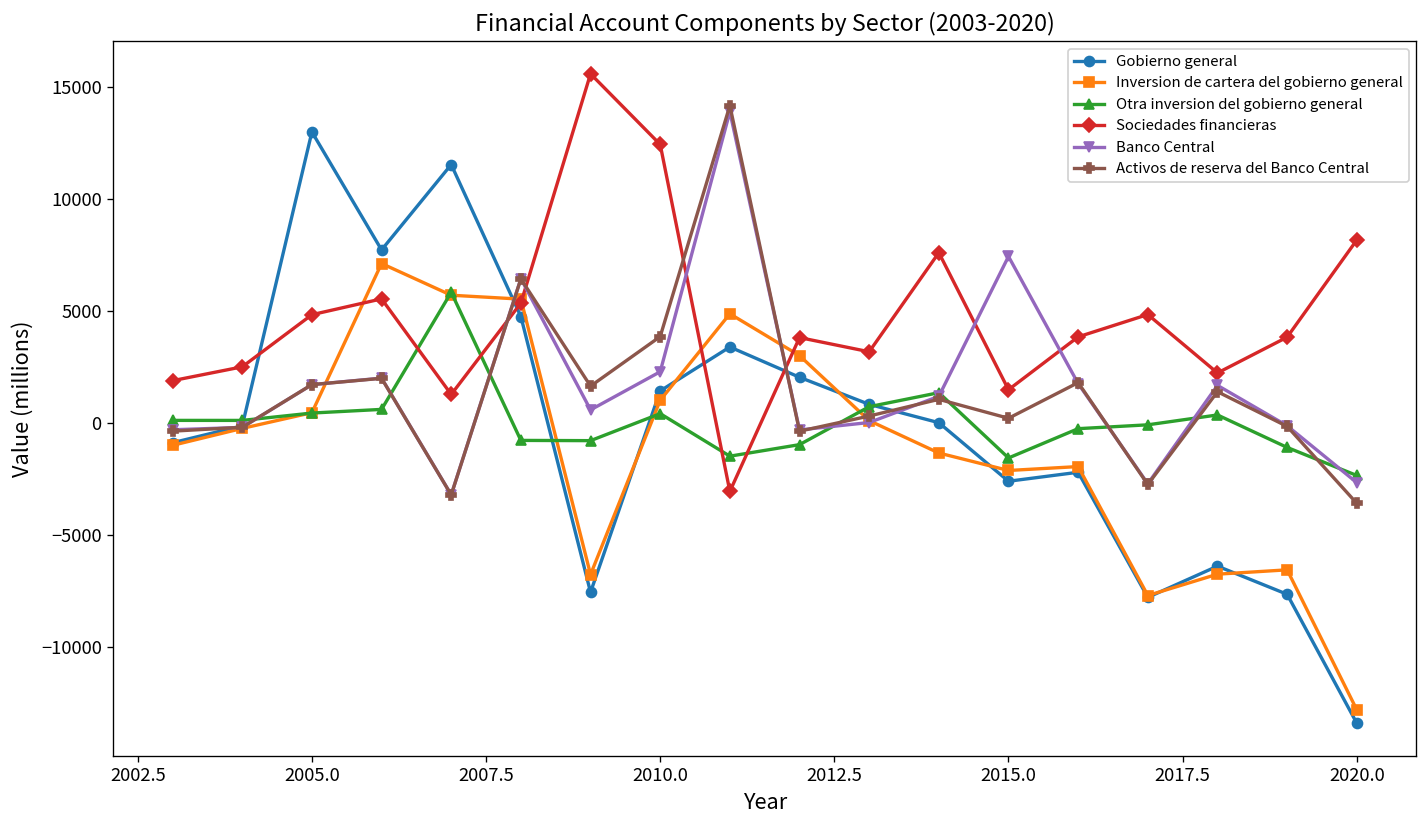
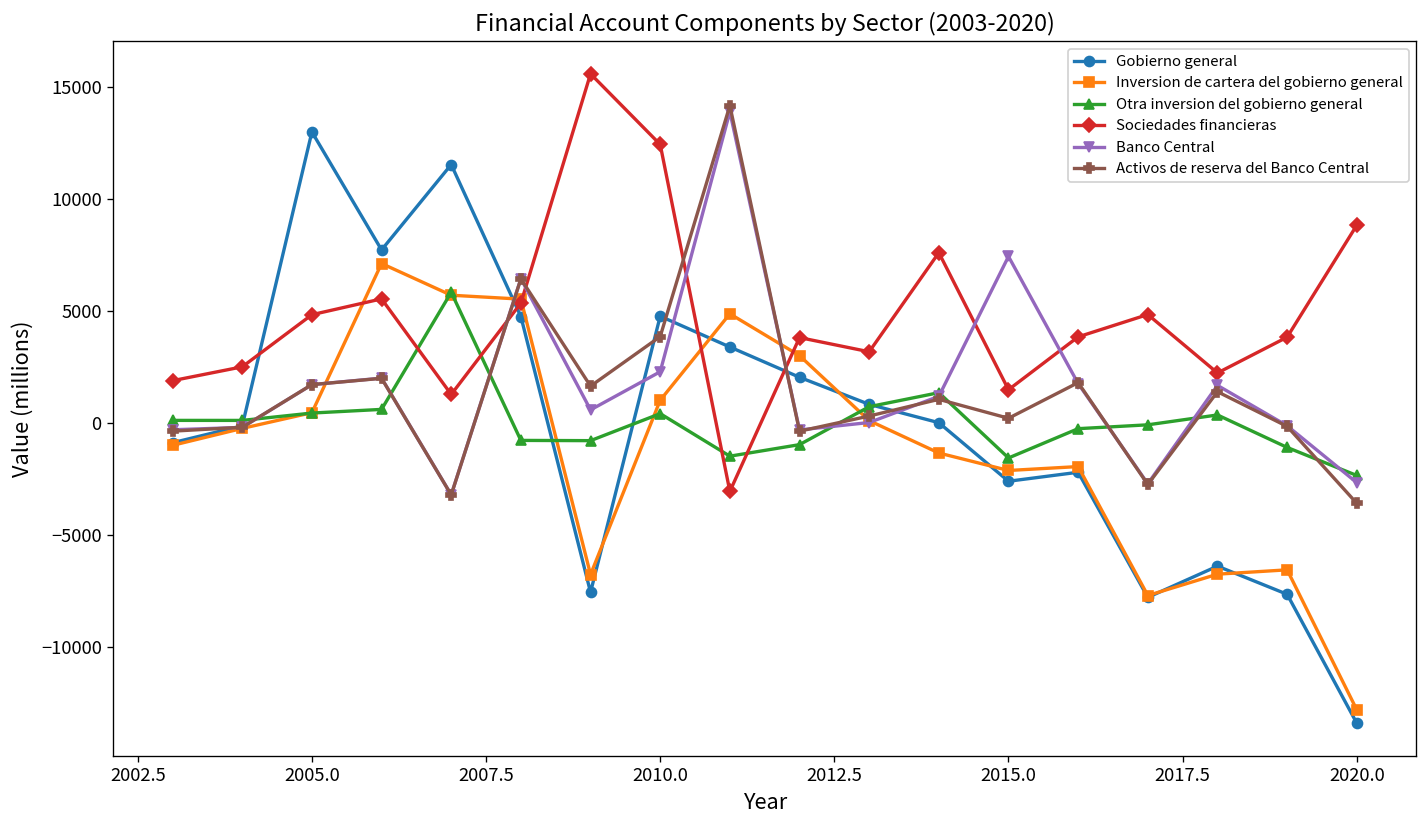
Gobierno general, 2010.0: 1400 -> 4800
Sociedades financieras, 2020.0: 8200 -> 8800
